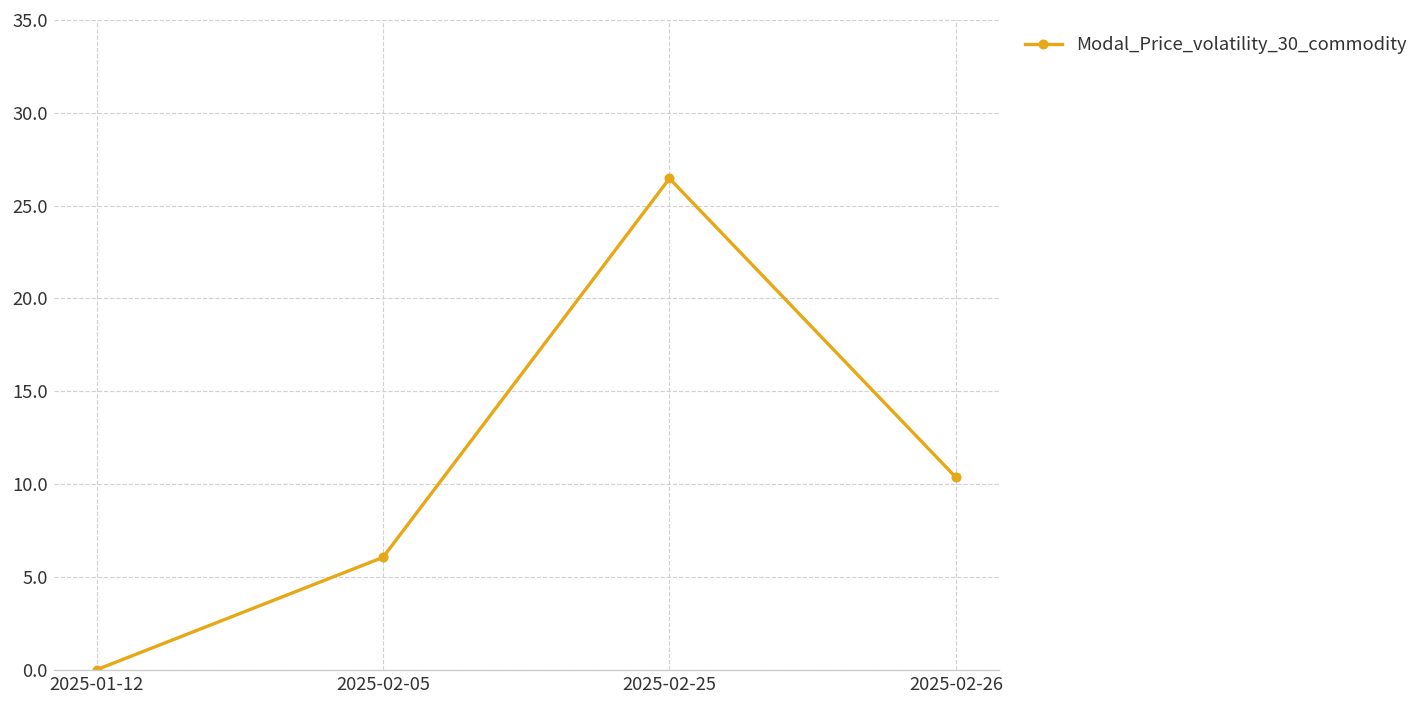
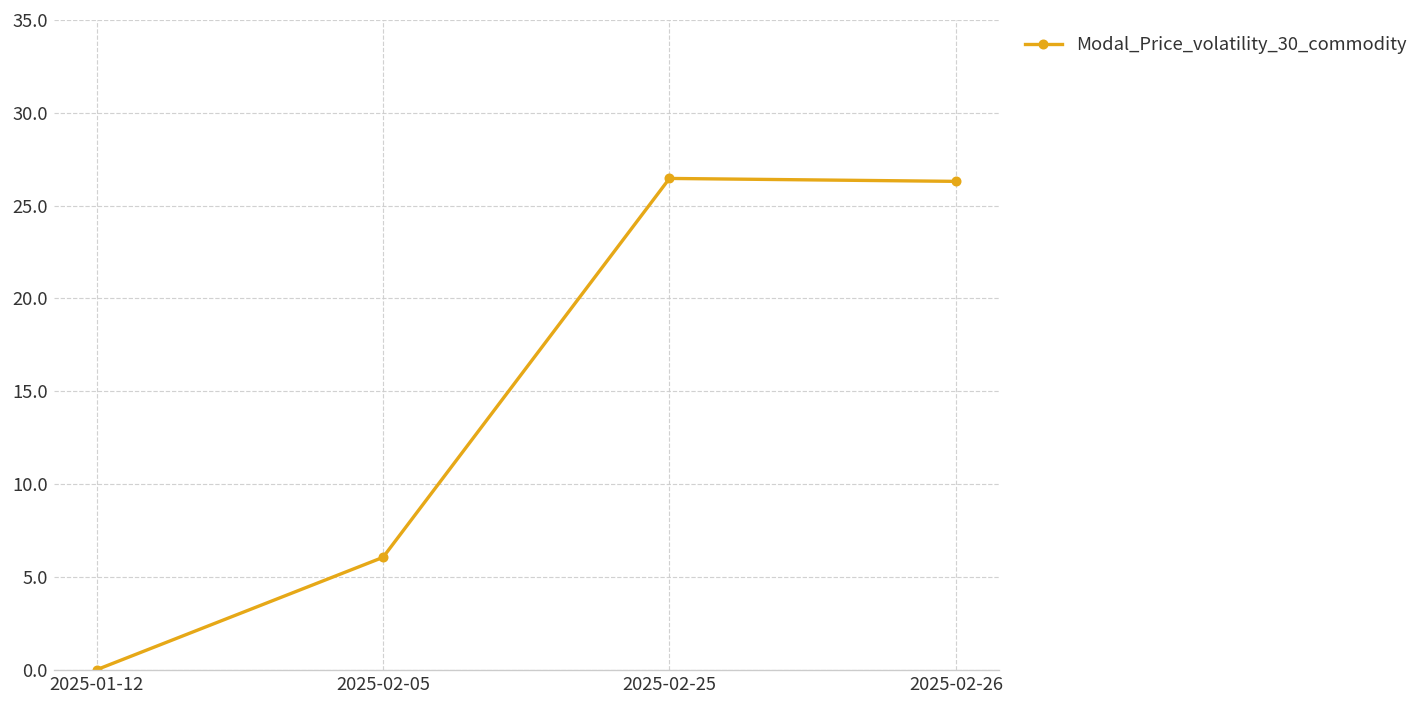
2025-02-26: 10.4 -> 26.3
